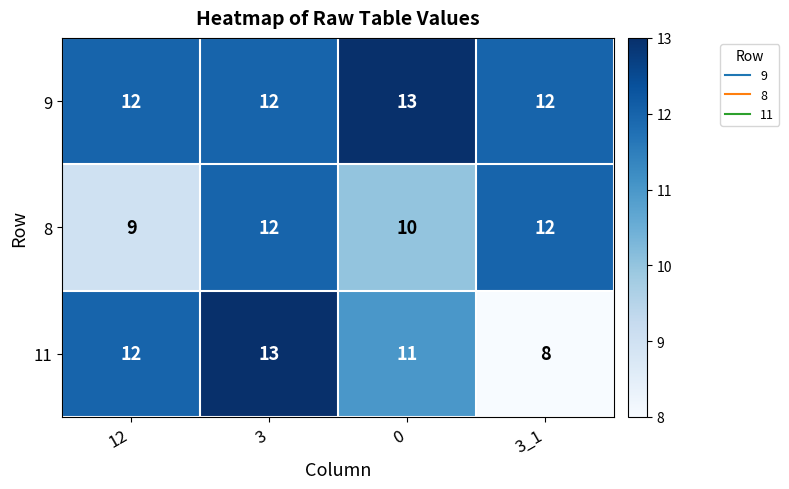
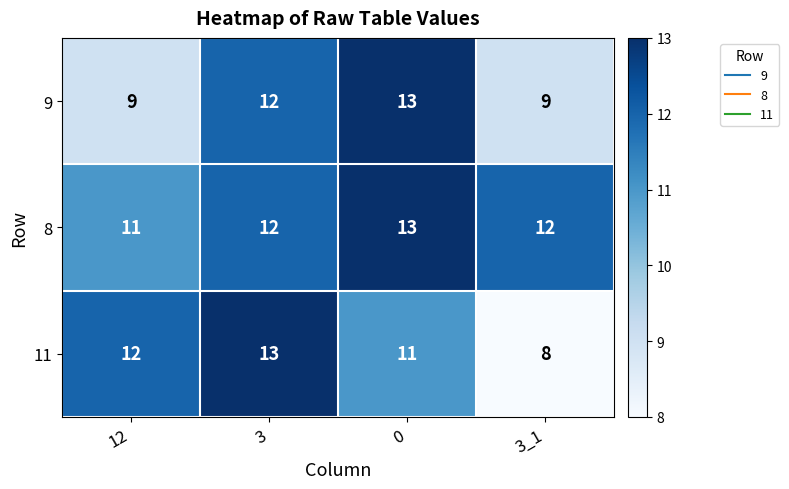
9, 12: 12 -> 9
9, 3_1: 12 -> 9
8, 12: 9 -> 11
8, 0: 10 -> 13
